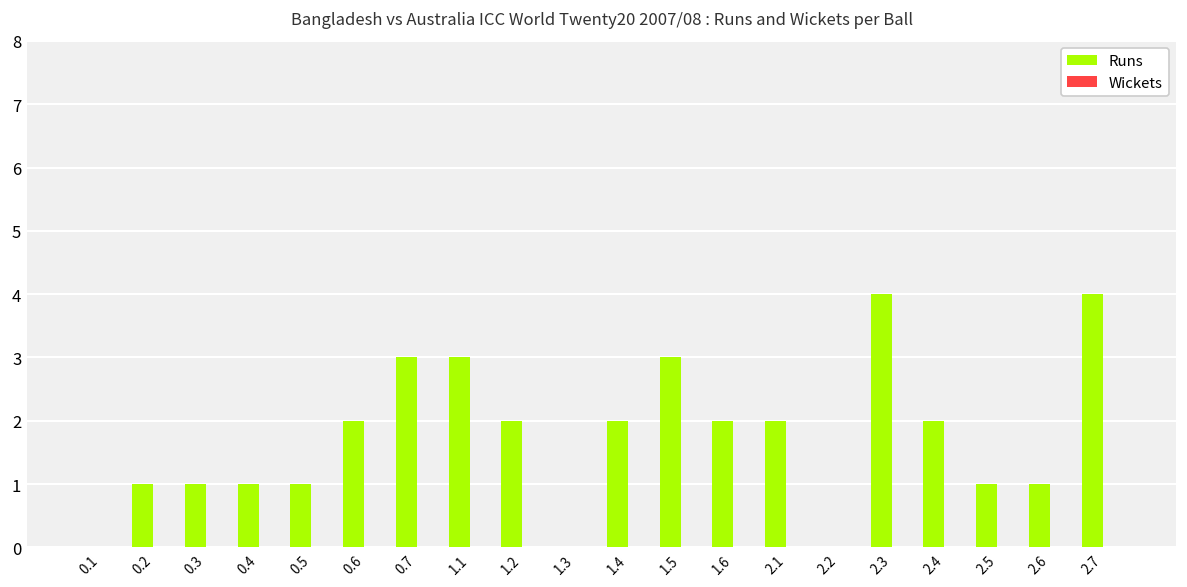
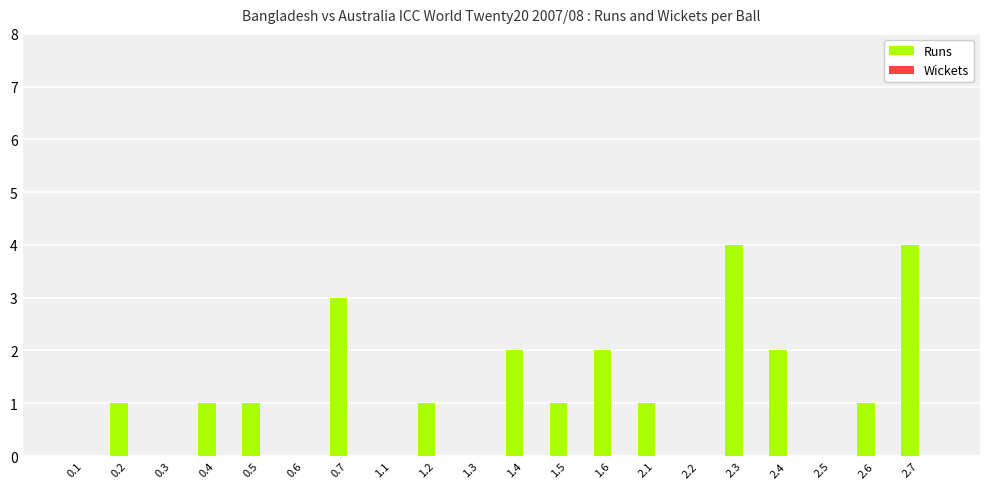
Runs, 0.3: 1 -> 0
Runs, 0.6: 2 -> 0
Runs, 1.1: 3 -> 0
Runs, 1.2: 2 -> 1
Runs, 1.5: 3 -> 1
Runs, 2.1: 2 -> 1
Runs, 2.5: 1 -> 0
